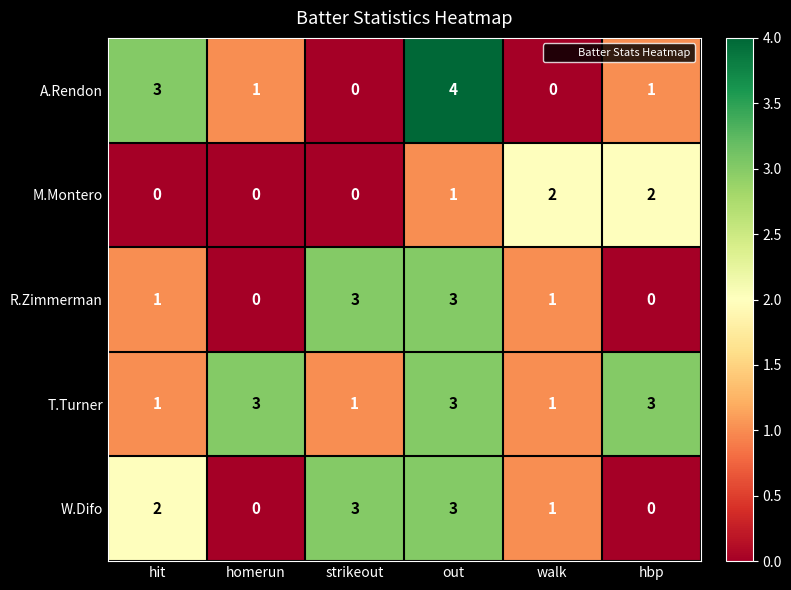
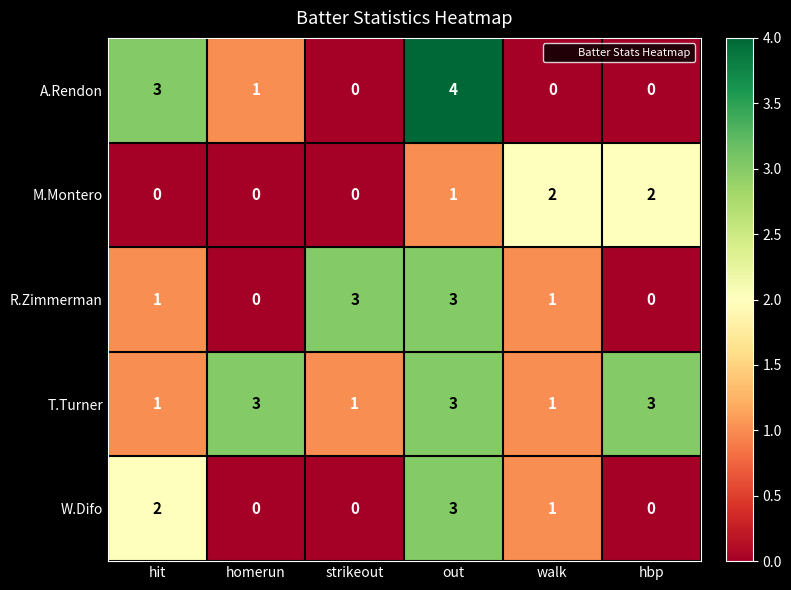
A.Rendon, hbp: 1 -> 0
W.Difo, strikeout: 3 -> 0
